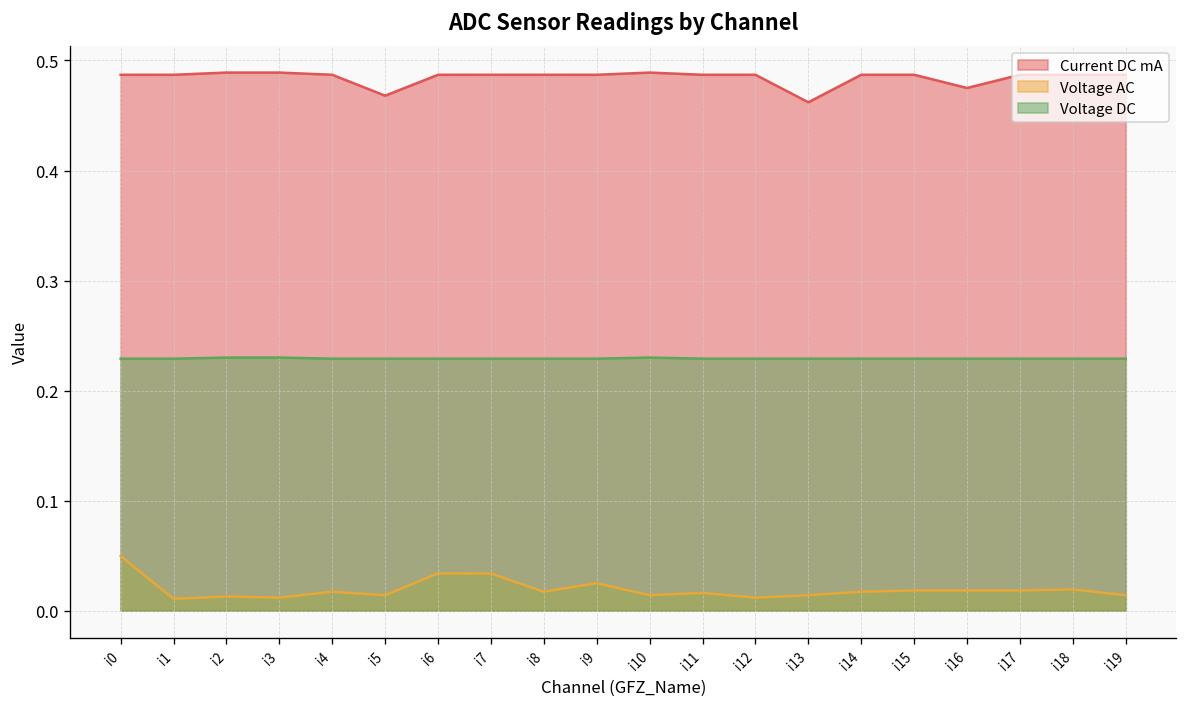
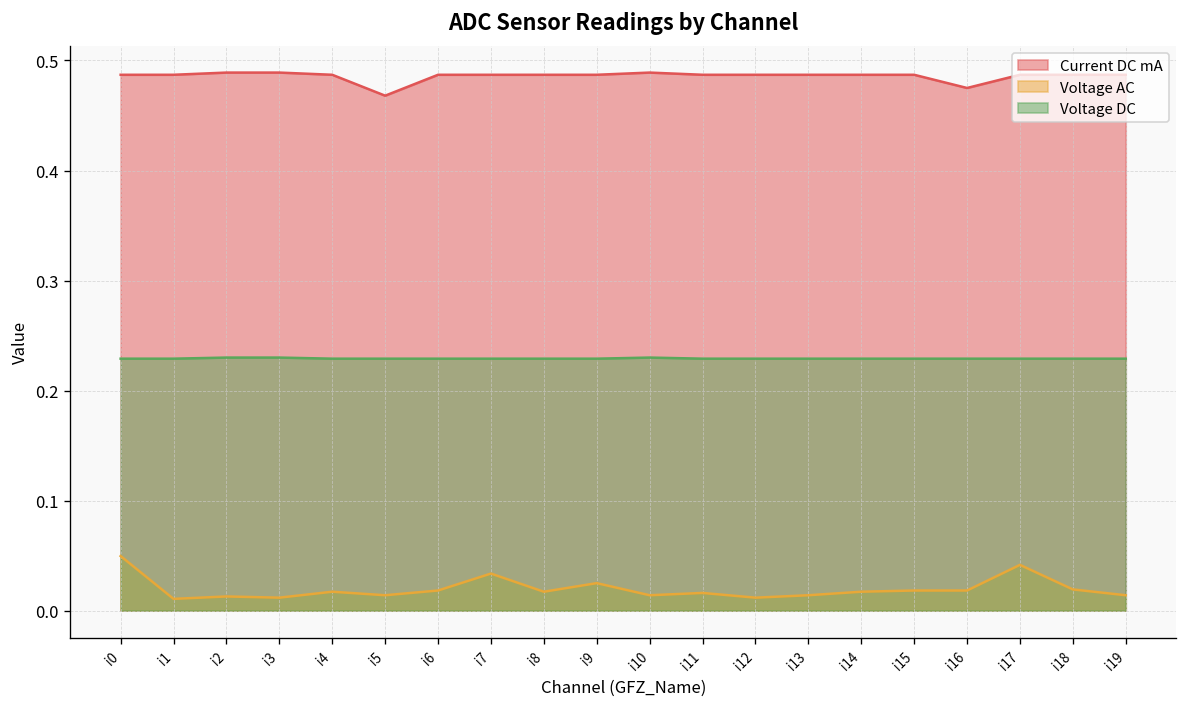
Voltage AC, i6: 0.03 -> 0.02
Current DC mA, i13: 0.46 -> 0.49
Voltage AC, i17: 0.02 -> 0.04
